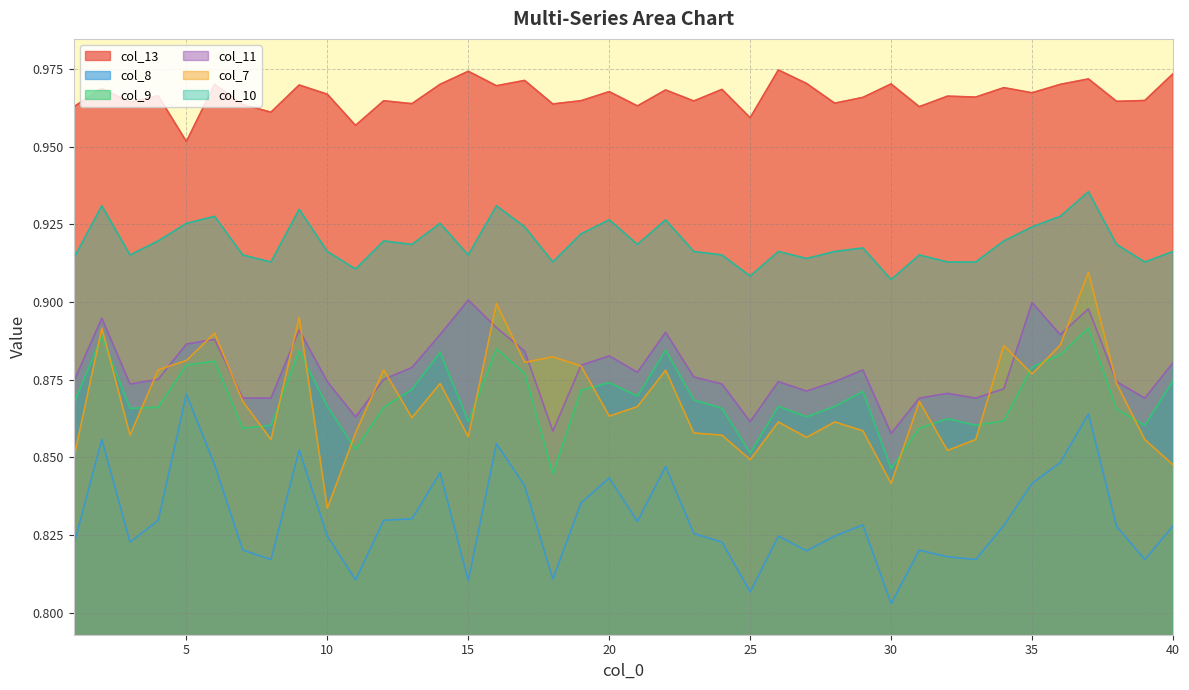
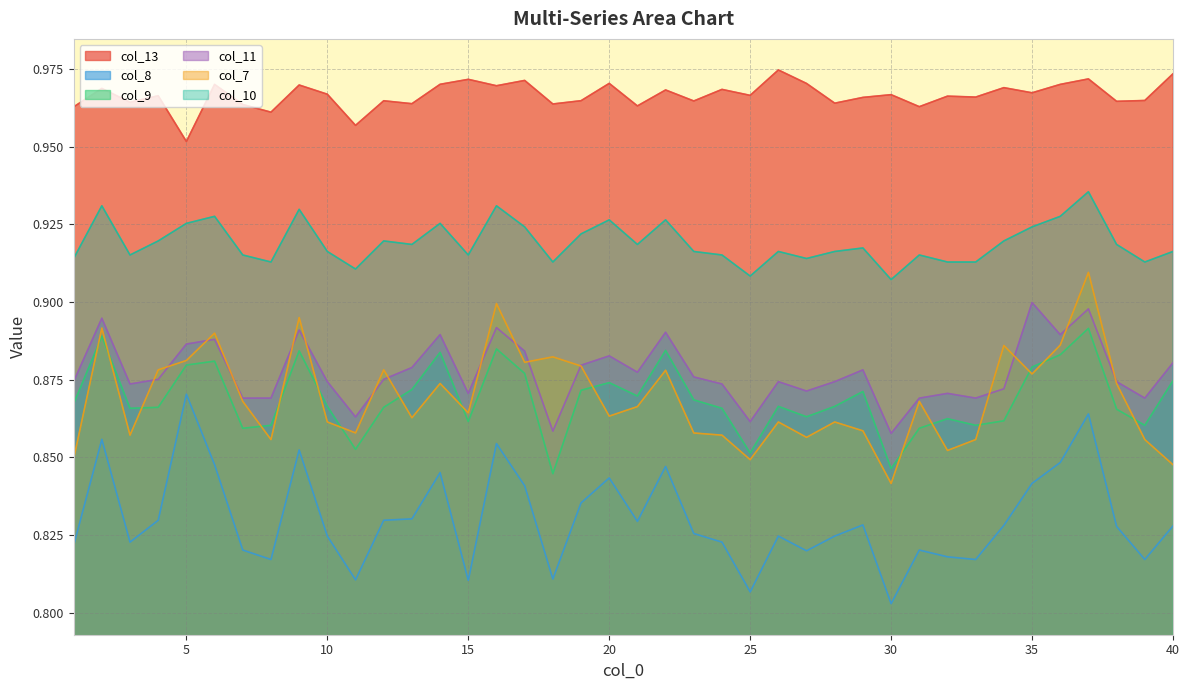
col_7, 10: 0.834 -> 0.861
col_13, 15: 0.974 -> 0.972
col_11, 15: 0.901 -> 0.871
col_7, 15: 0.857 -> 0.864
col_13, 20: 0.968 -> 0.970
col_13, 25: 0.959 -> 0.967
col_13, 30: 0.970 -> 0.967
